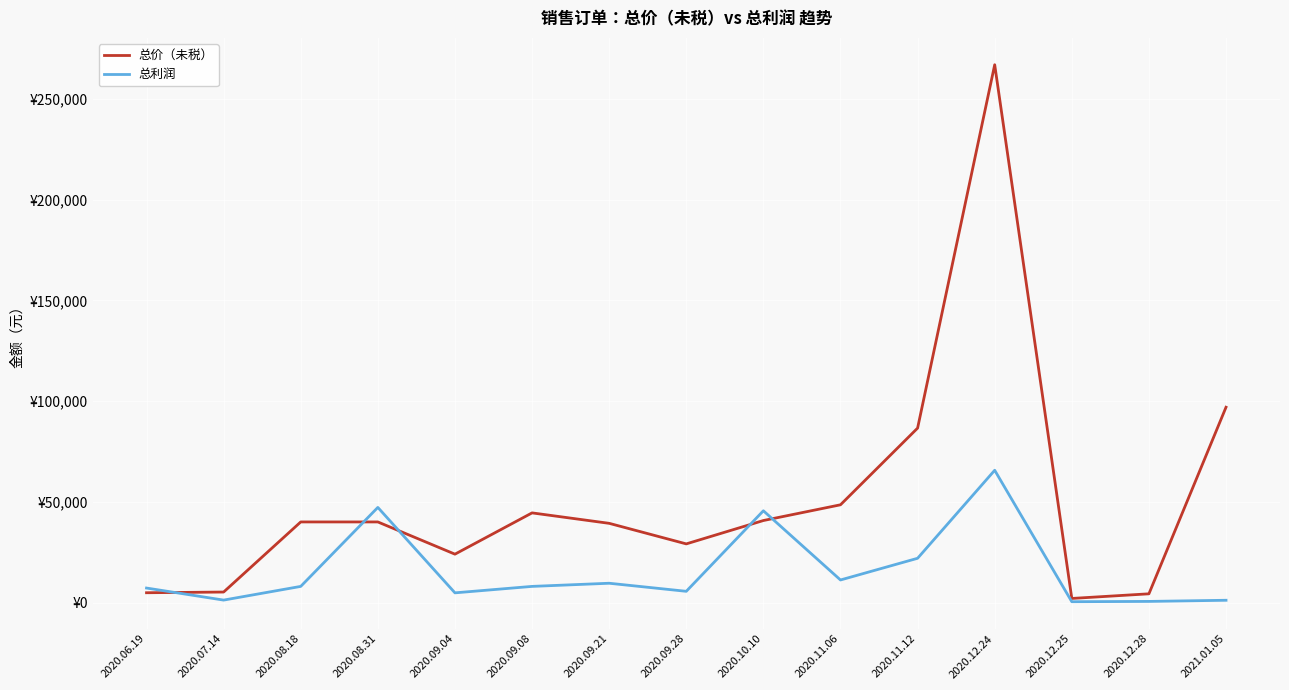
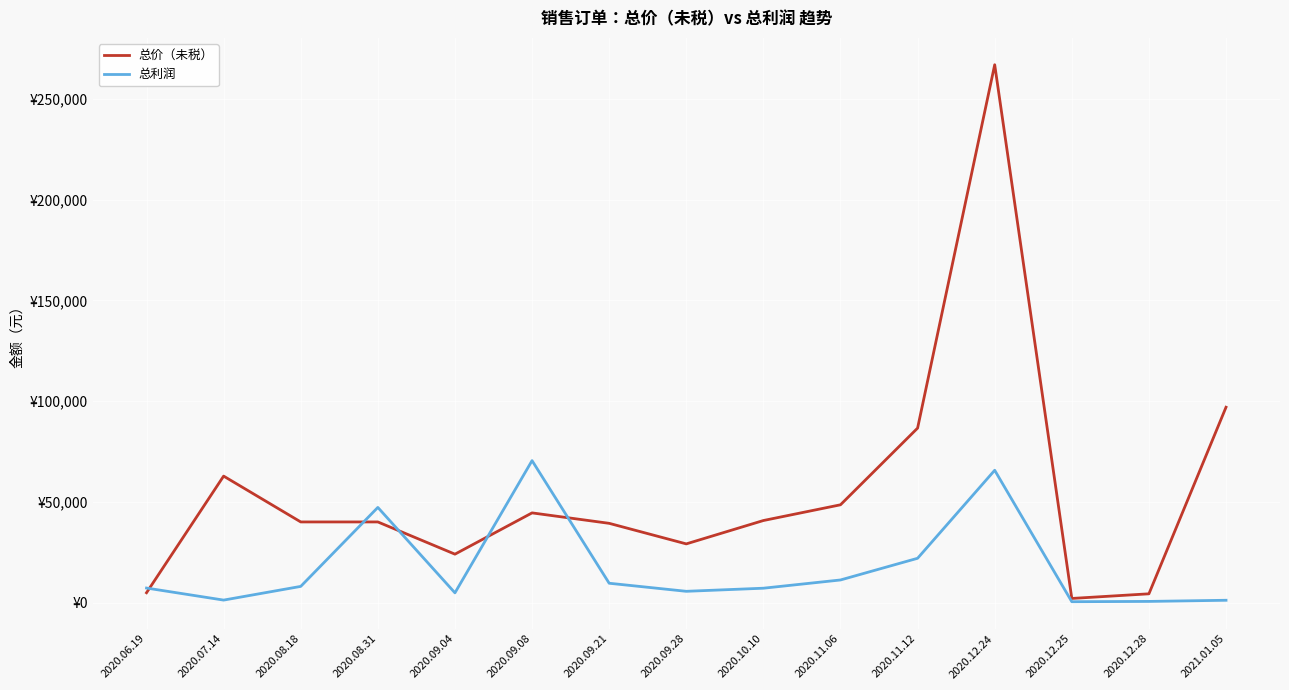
总价（未税）, 2020.07.14: ¥5,000 -> ¥63,000
总利润, 2020.09.08: ¥8,000 -> ¥70,000
总利润, 2020.10.10: ¥46,000 -> ¥7,000
